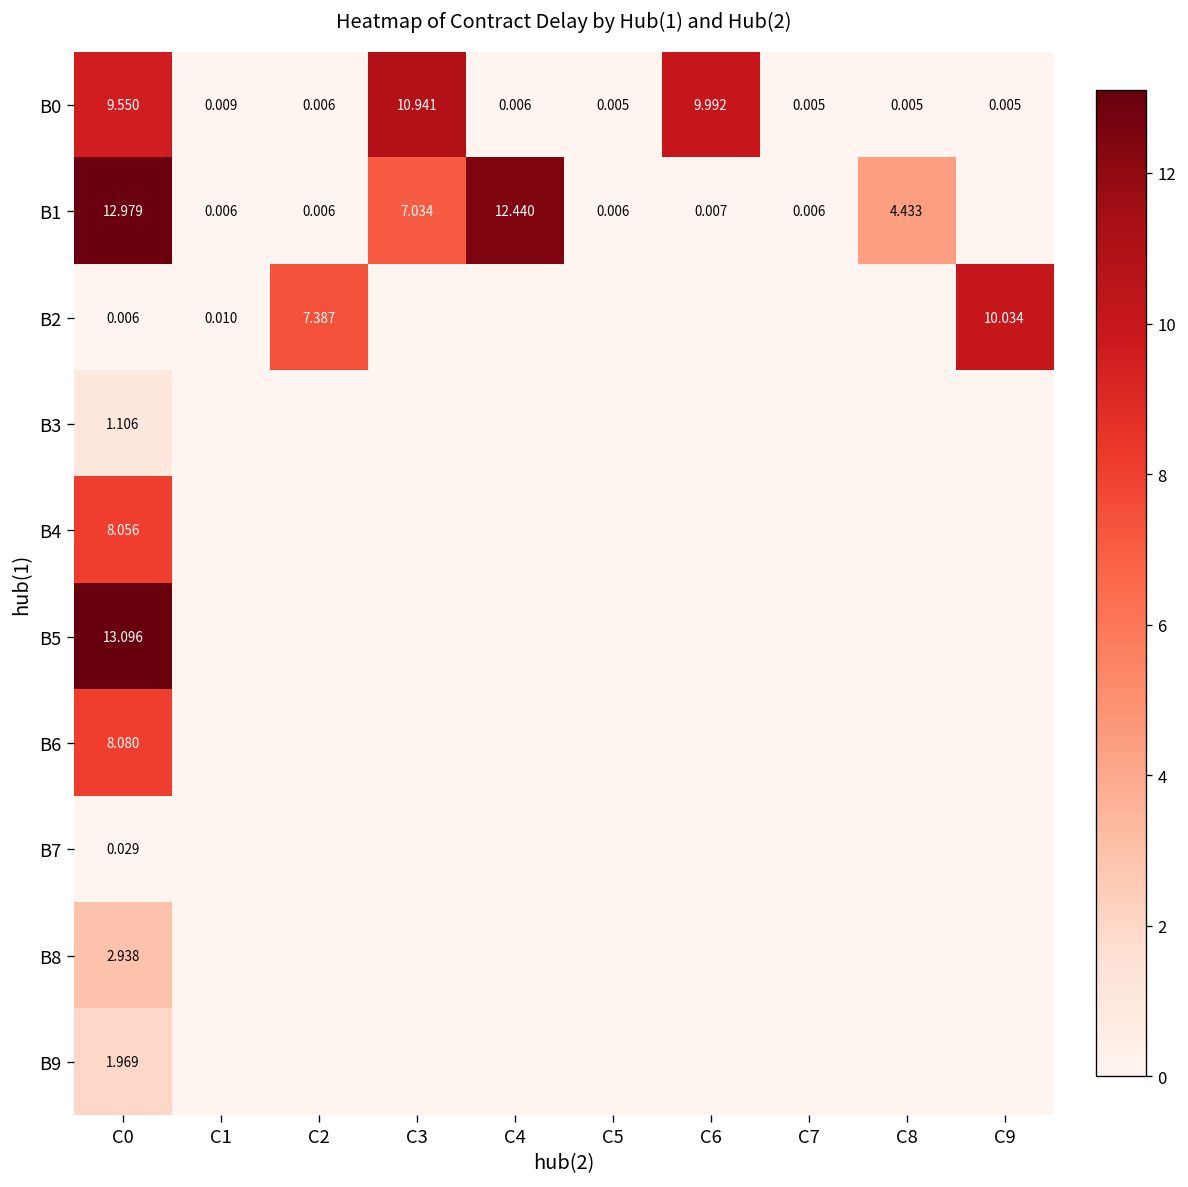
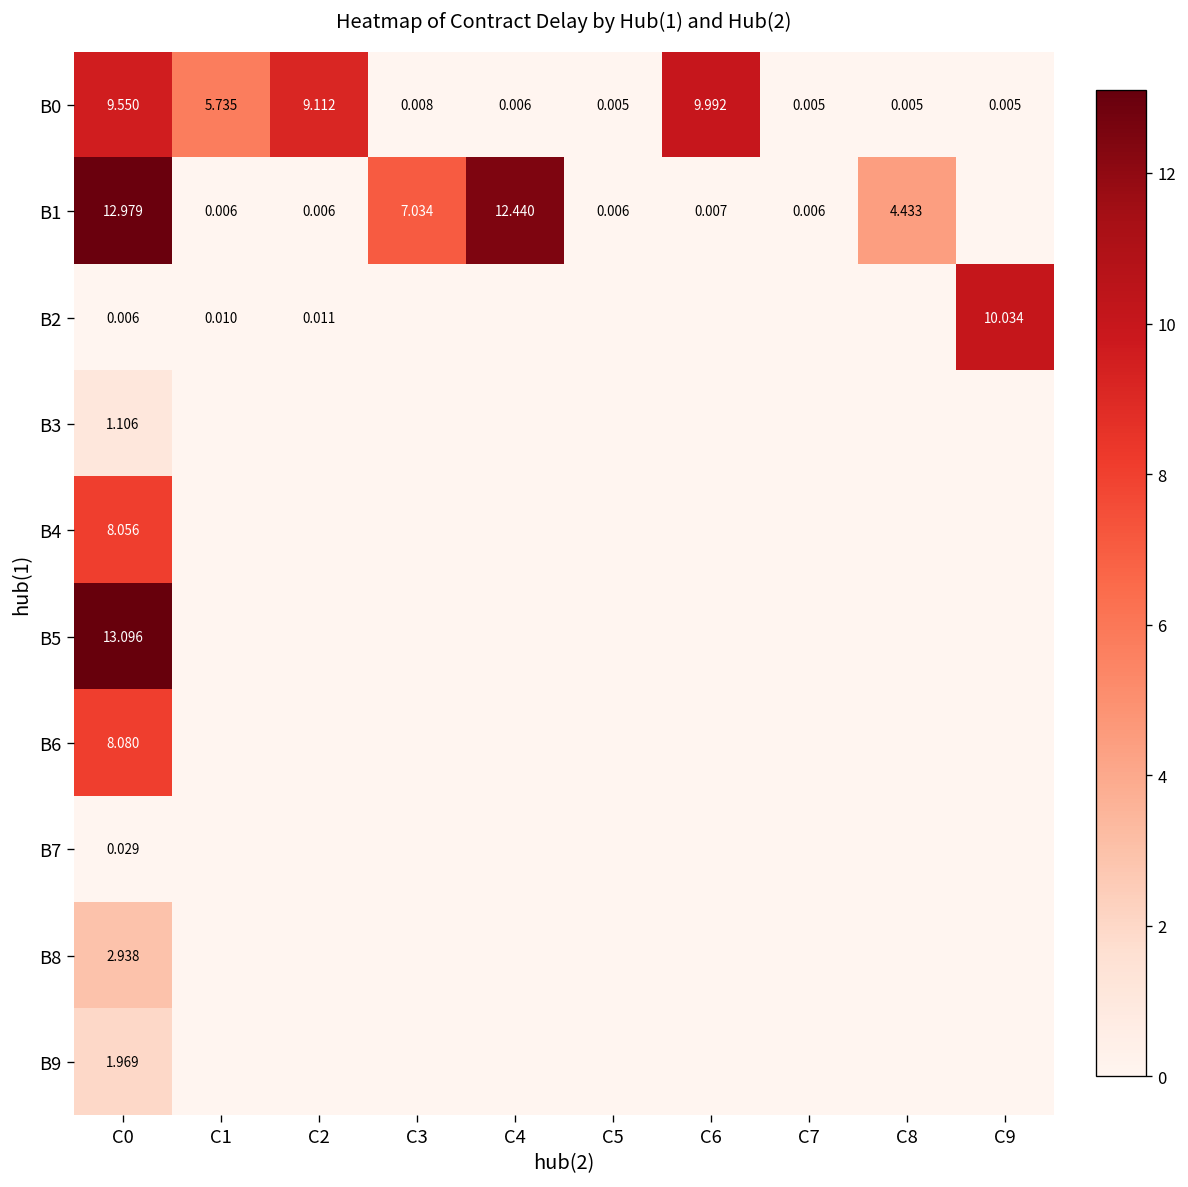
B0, C1: 0.009 -> 5.735
B0, C2: 0.006 -> 9.112
B0, C3: 10.941 -> 0.008
B2, C2: 7.387 -> 0.011
